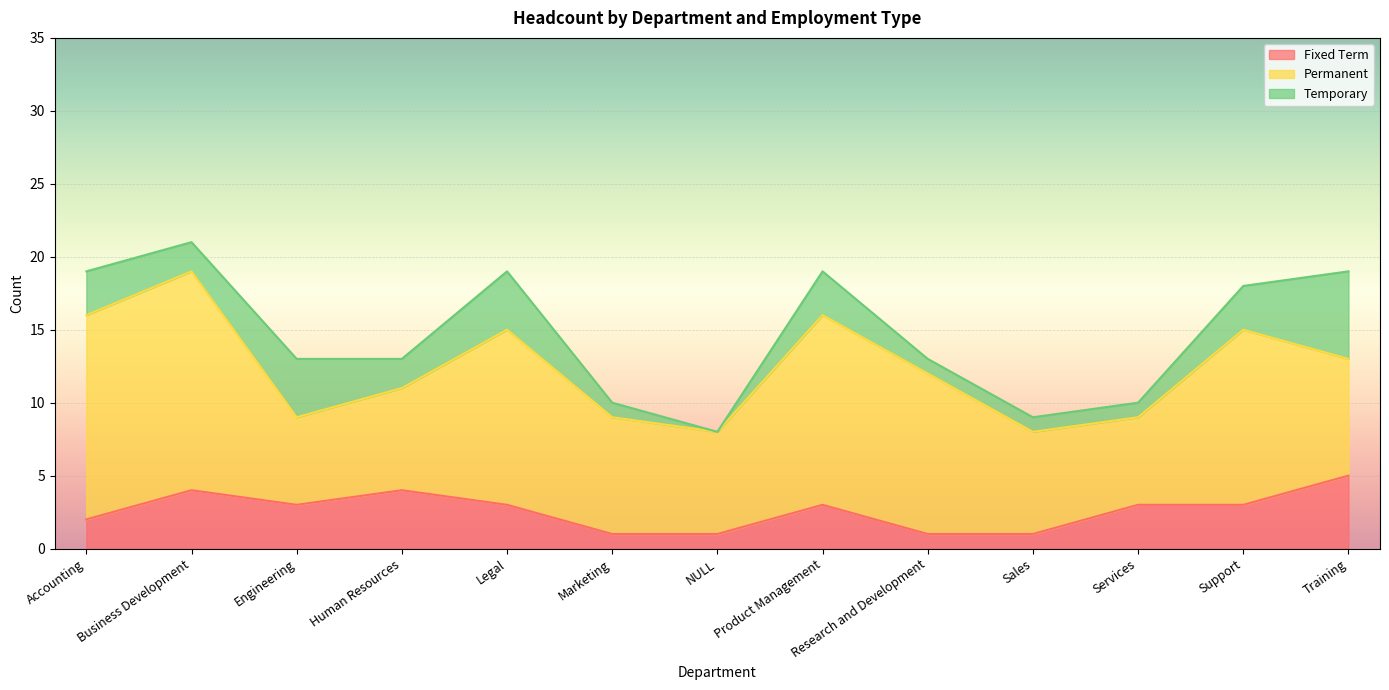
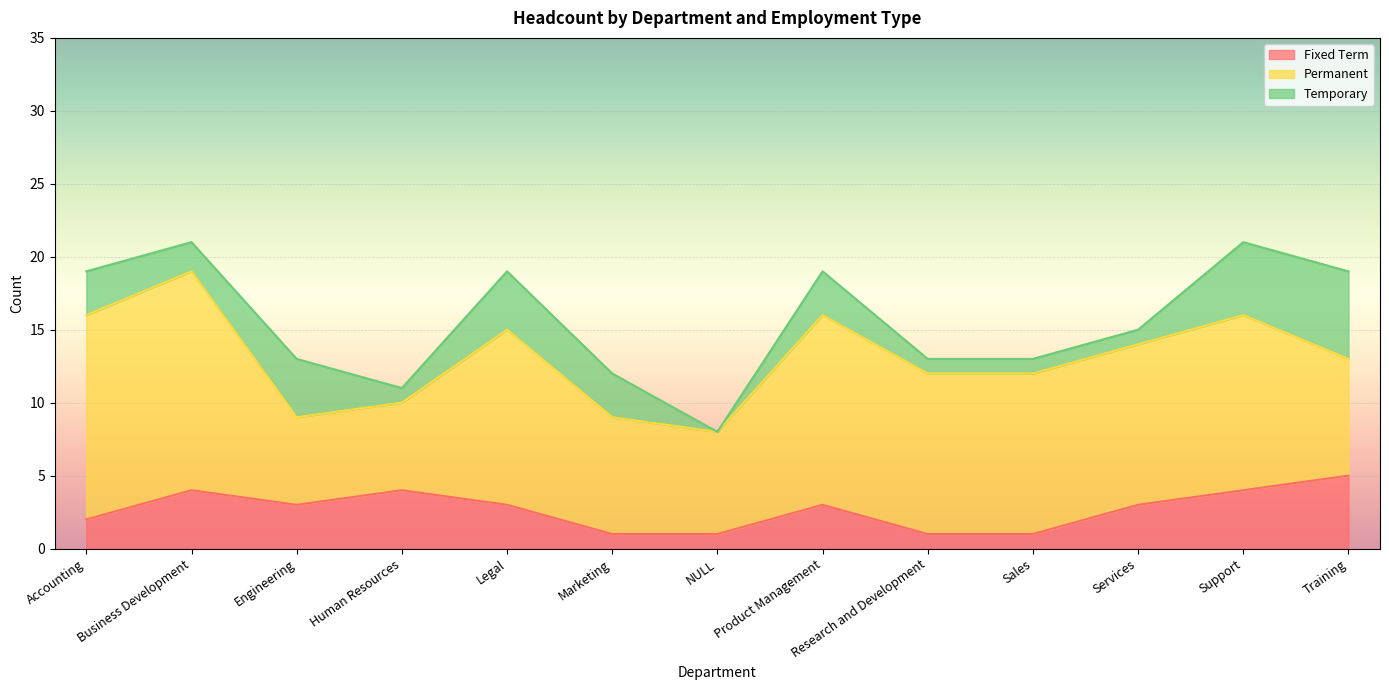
Permanent, Human Resources: 7 -> 6
Temporary, Human Resources: 2 -> 1
Temporary, Marketing: 1 -> 3
Permanent, Sales: 7 -> 11
Permanent, Services: 6 -> 11
Fixed Term, Support: 3 -> 4
Temporary, Support: 3 -> 5
